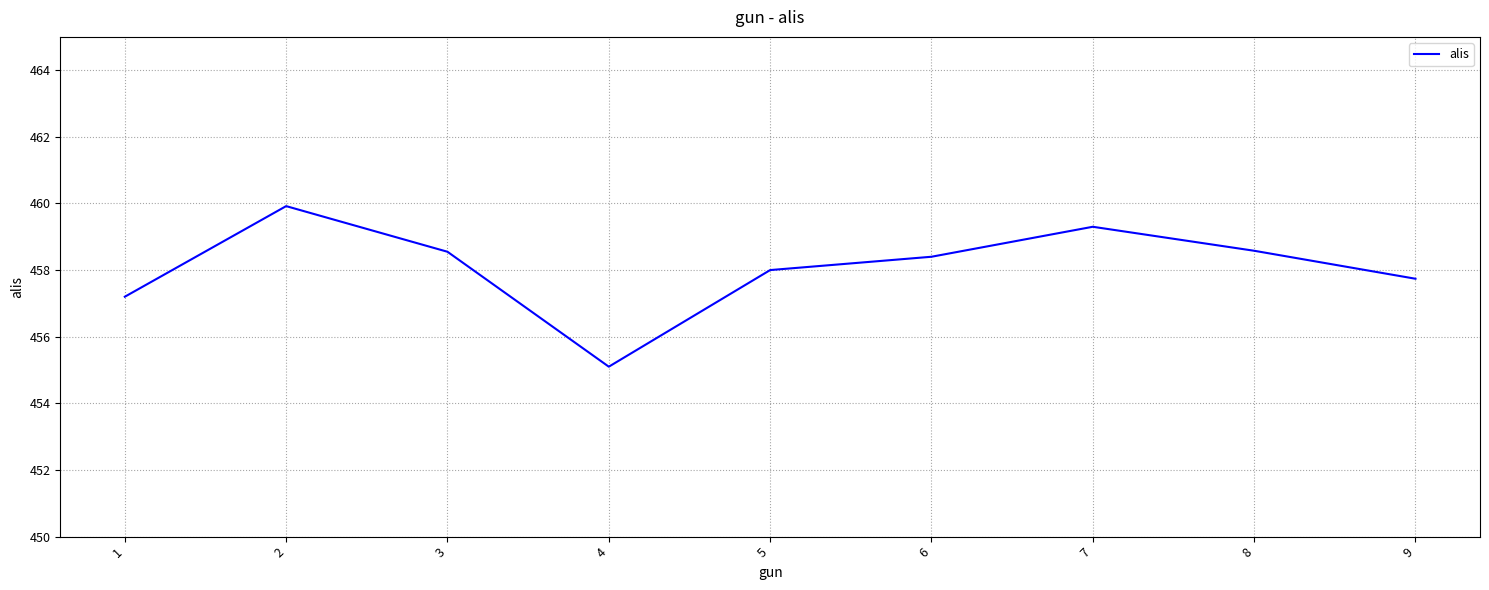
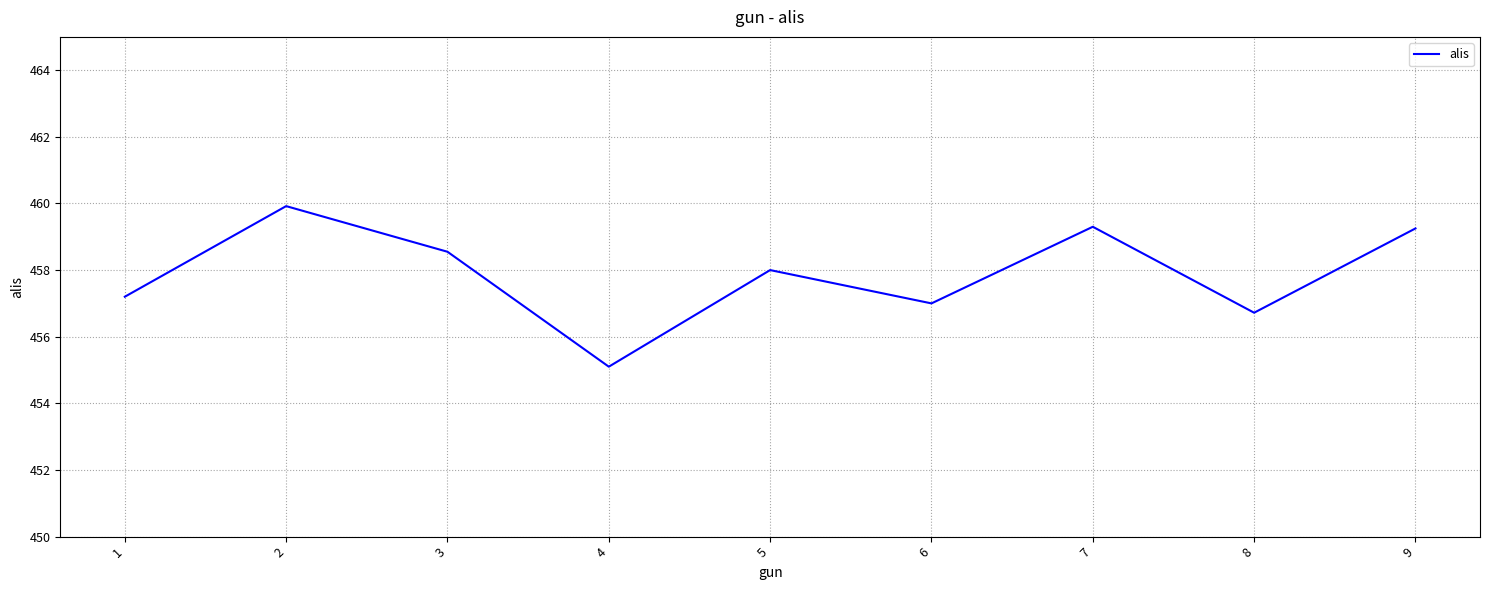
6: 458.4 -> 457.0
8: 458.6 -> 456.7
9: 457.7 -> 459.3
